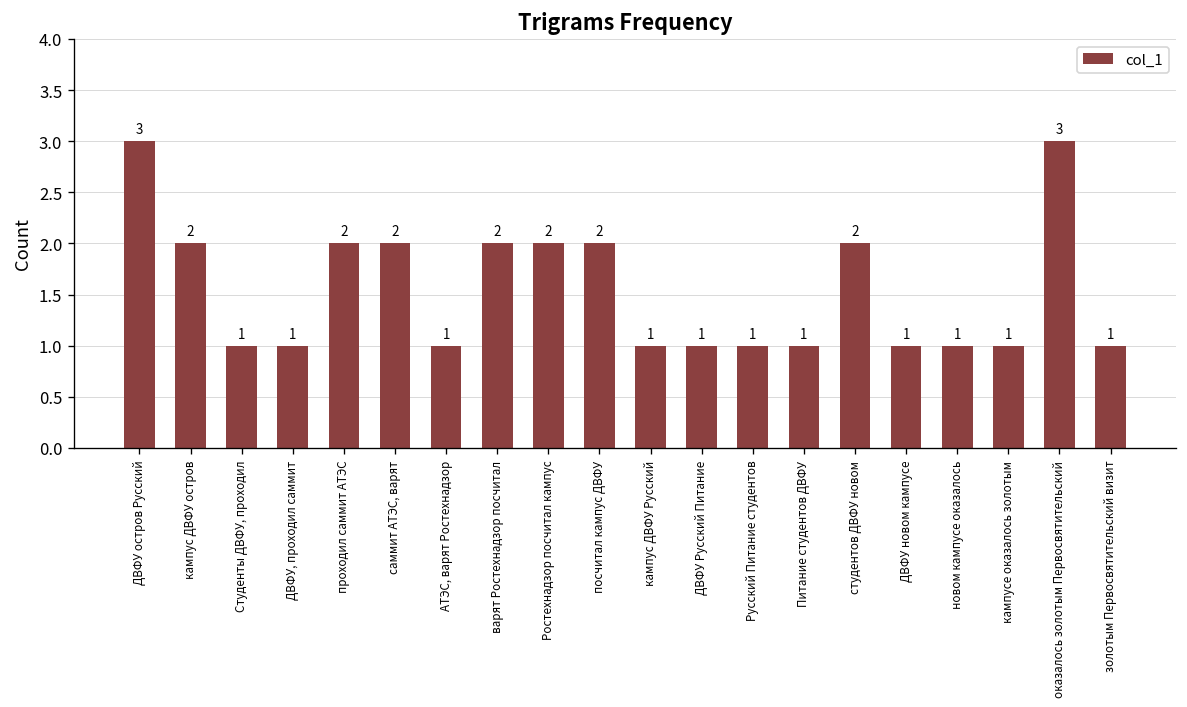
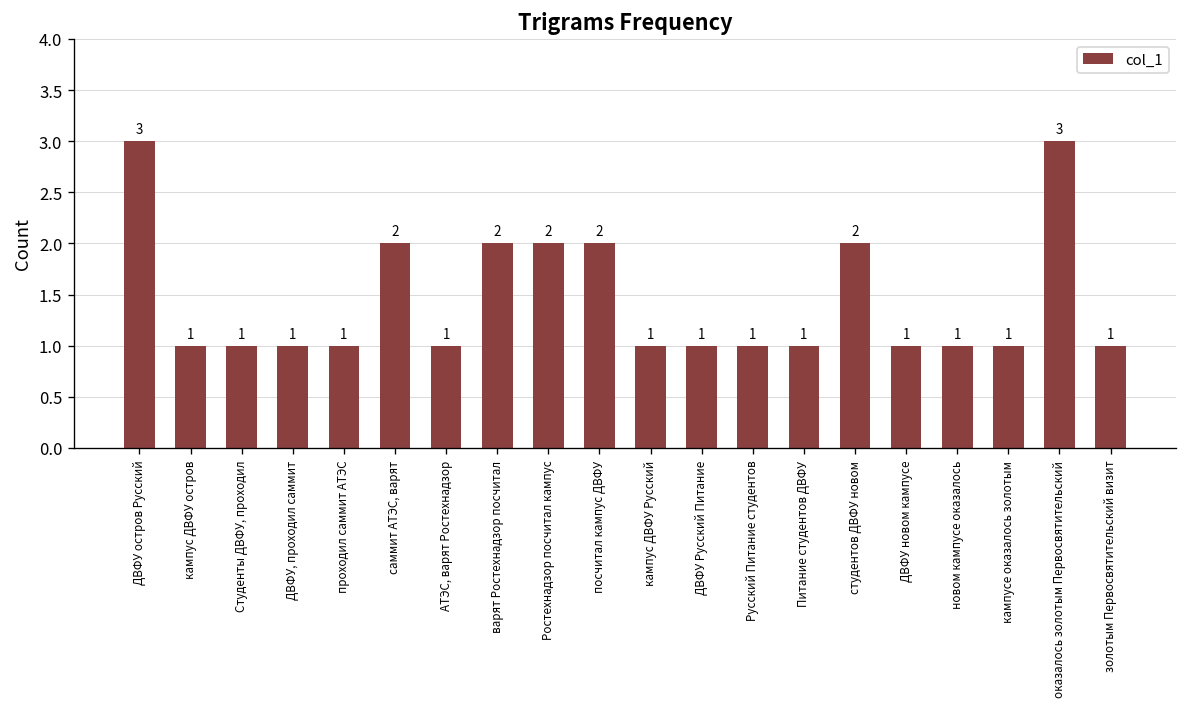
кампус ДВФУ остров: 2 -> 1
проходил саммит АТЭС: 2 -> 1
